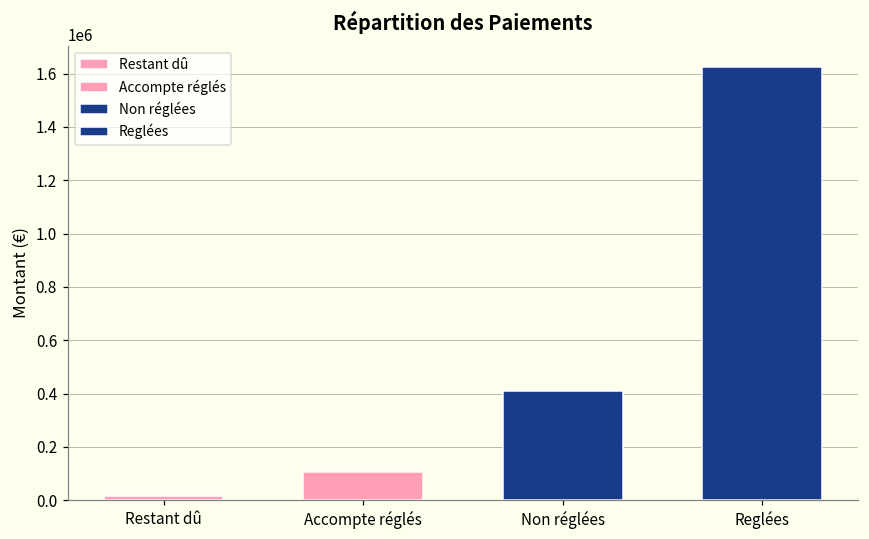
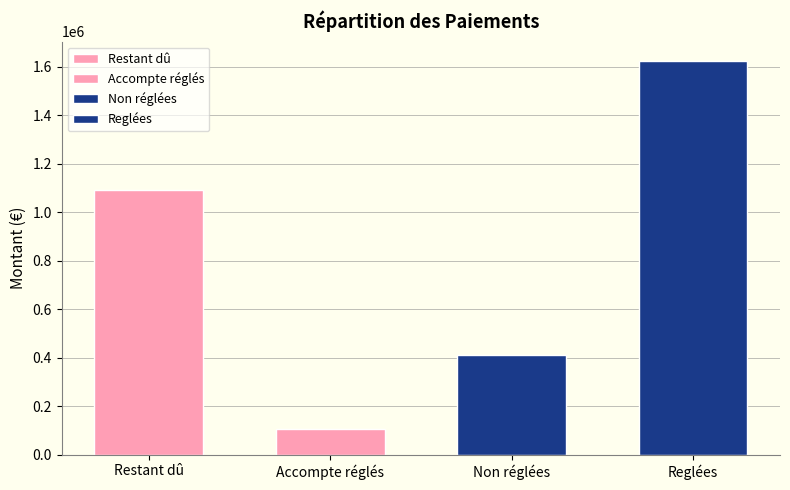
Restant dû: 20000 -> 1090000
